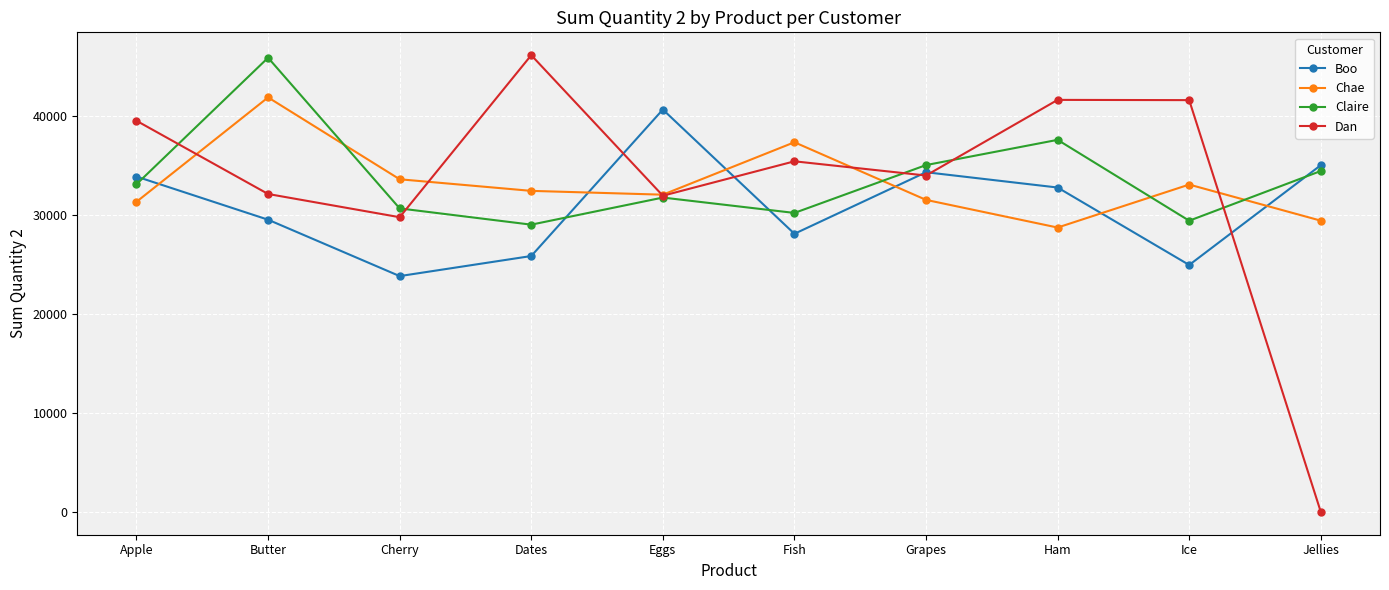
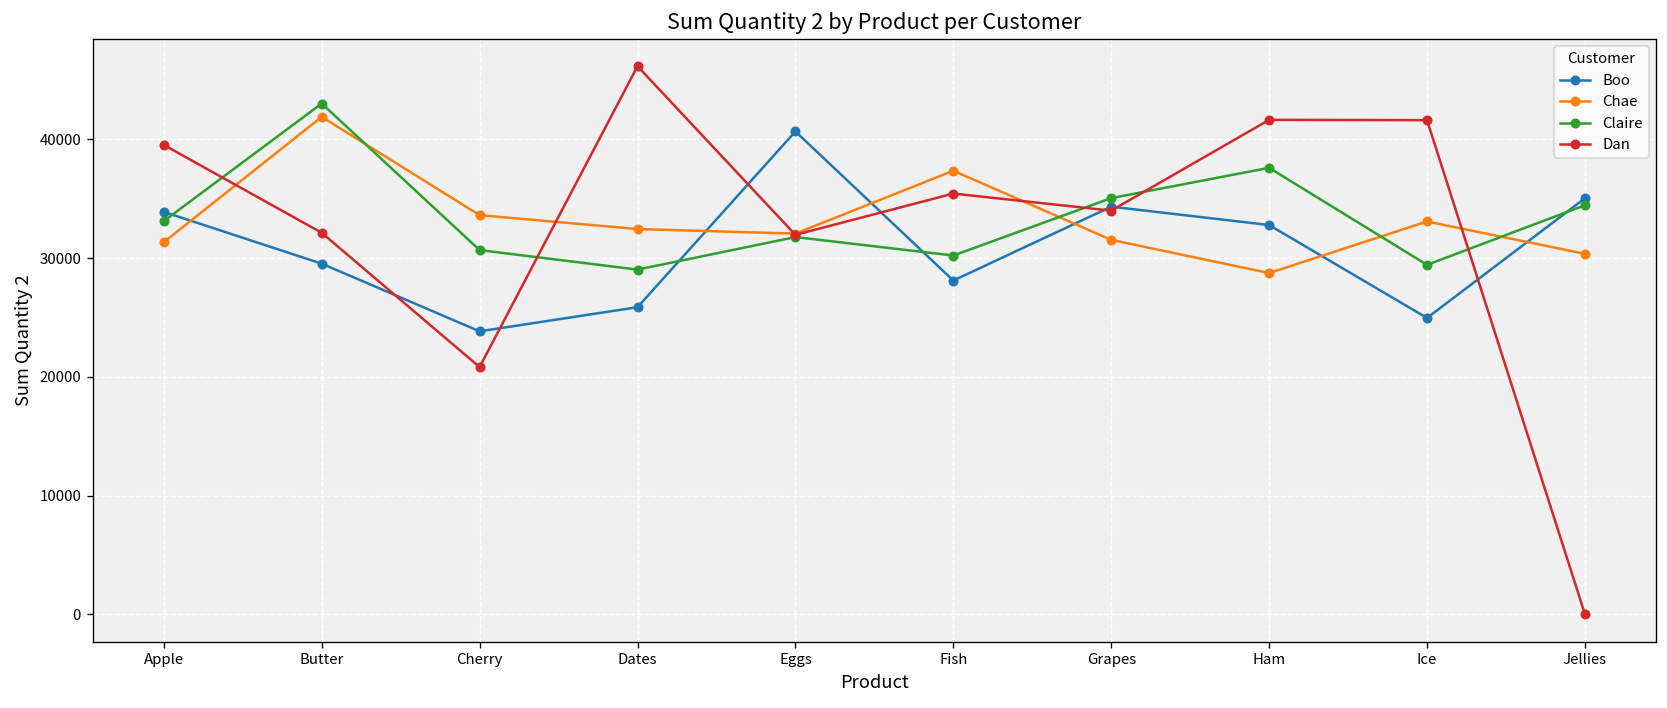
Claire, Butter: 46000 -> 43000
Dan, Cherry: 30000 -> 21000
Chae, Jellies: 29000 -> 30000
